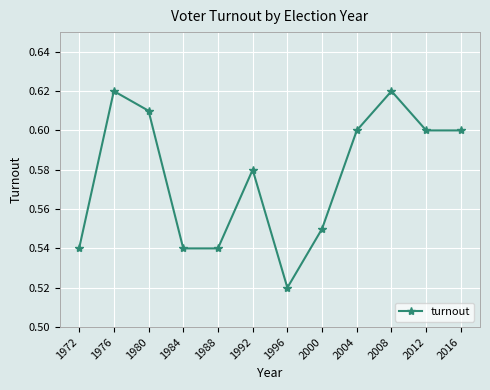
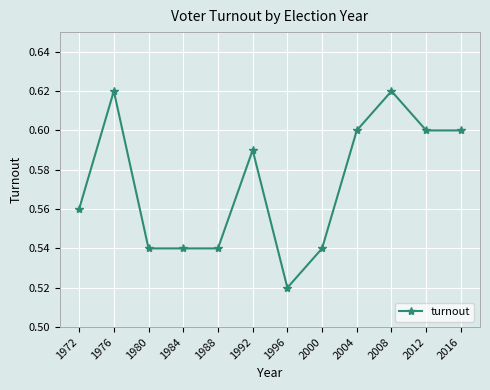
1972: 0.54 -> 0.56
1980: 0.61 -> 0.54
1992: 0.58 -> 0.59
2000: 0.55 -> 0.54
